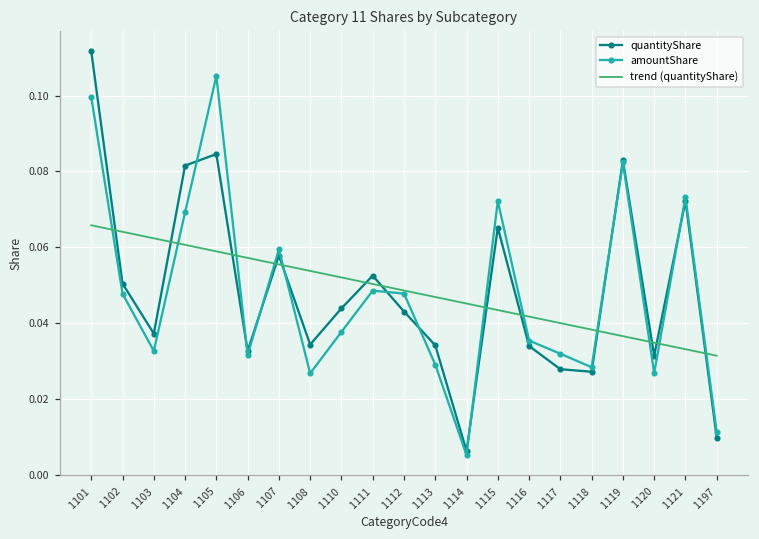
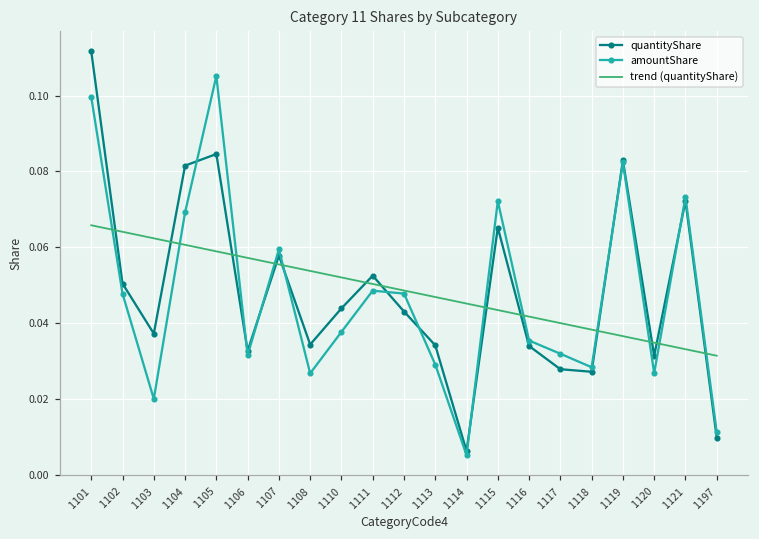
amountShare, 1103: 0.033 -> 0.020
